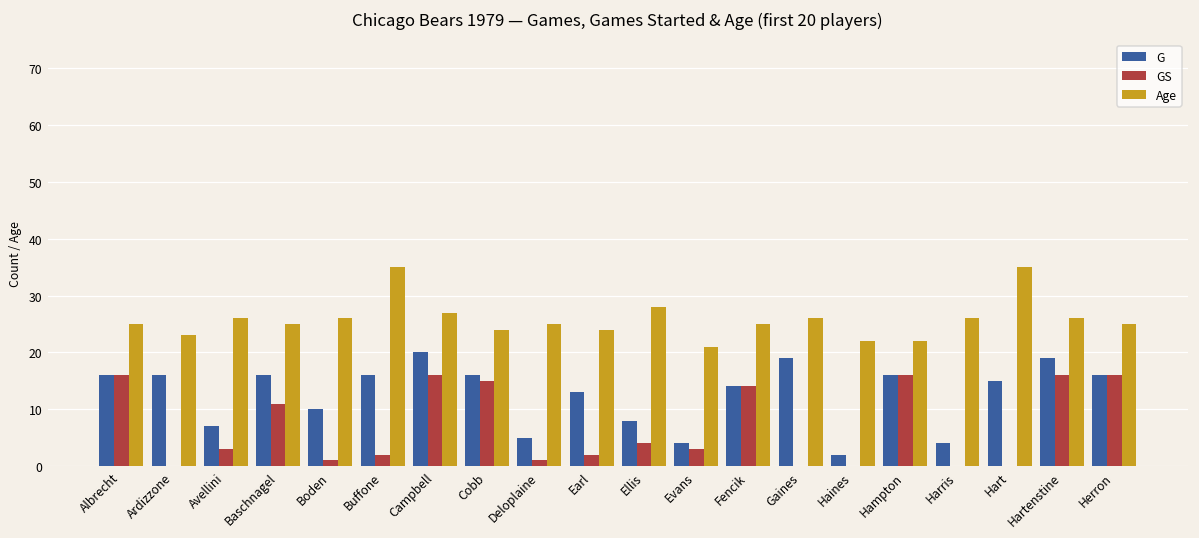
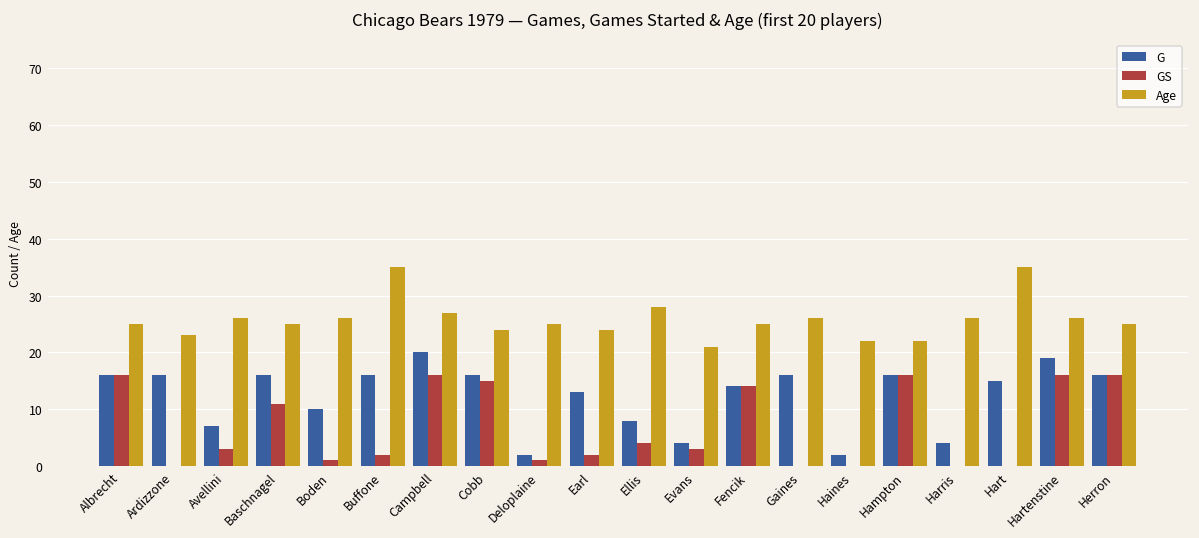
G, Deloplaine: 5 -> 2
G, Gaines: 19 -> 16
